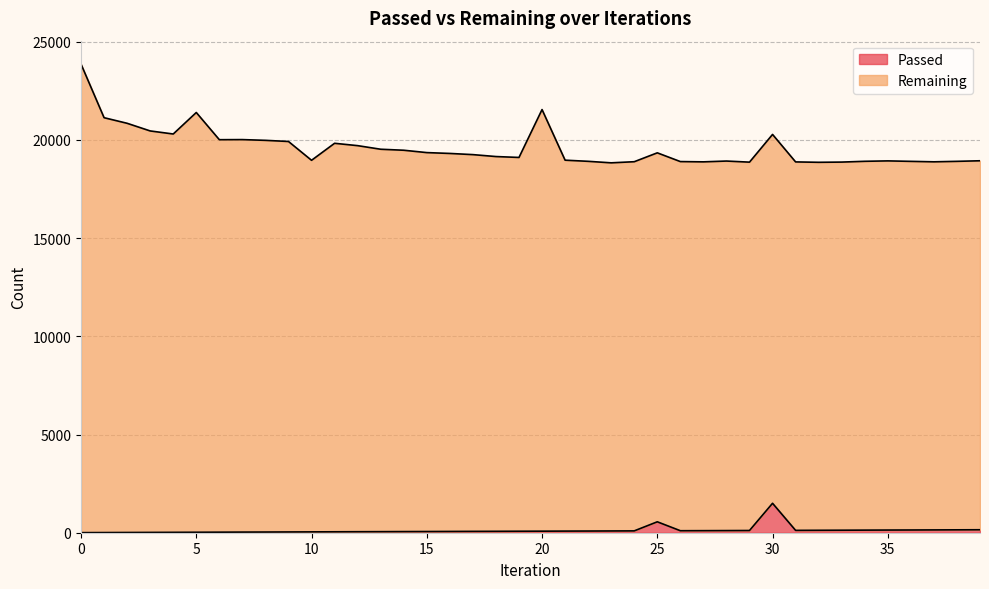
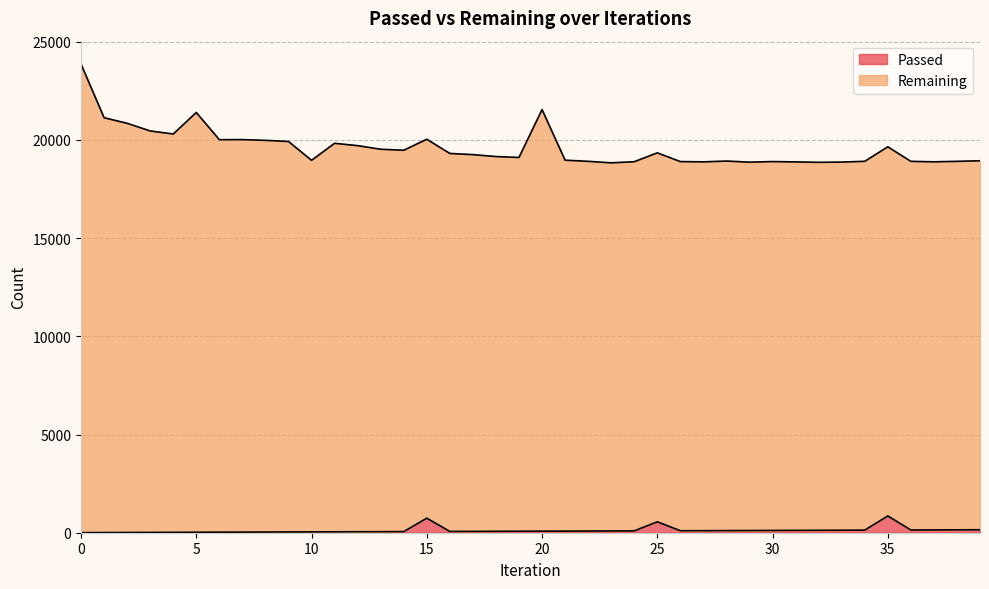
Passed, 15: 100 -> 700
Passed, 30: 1500 -> 100
Passed, 35: 100 -> 900
